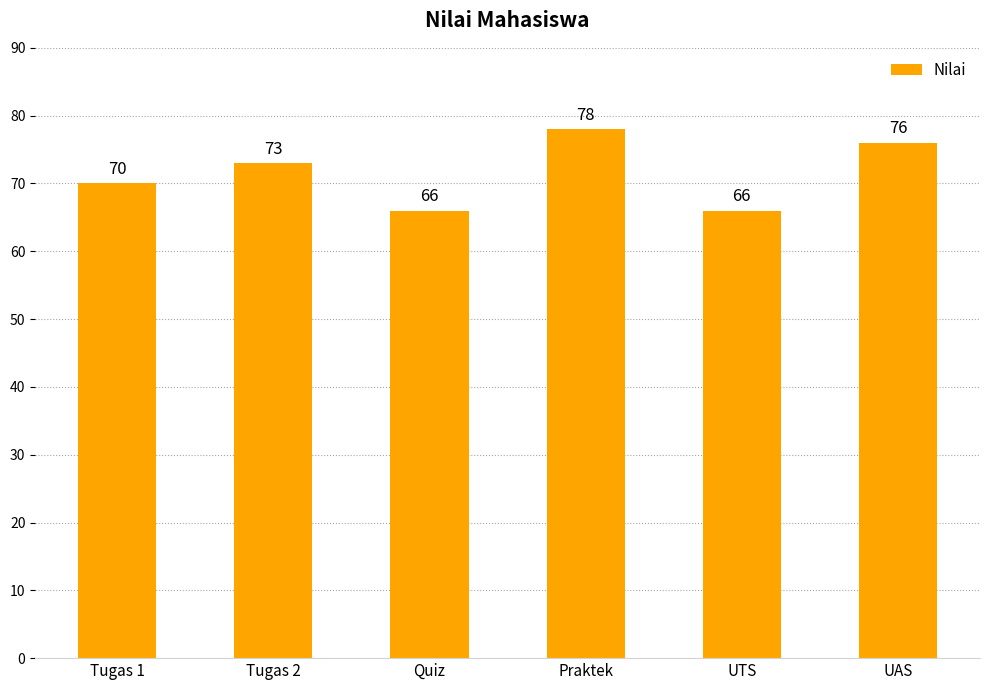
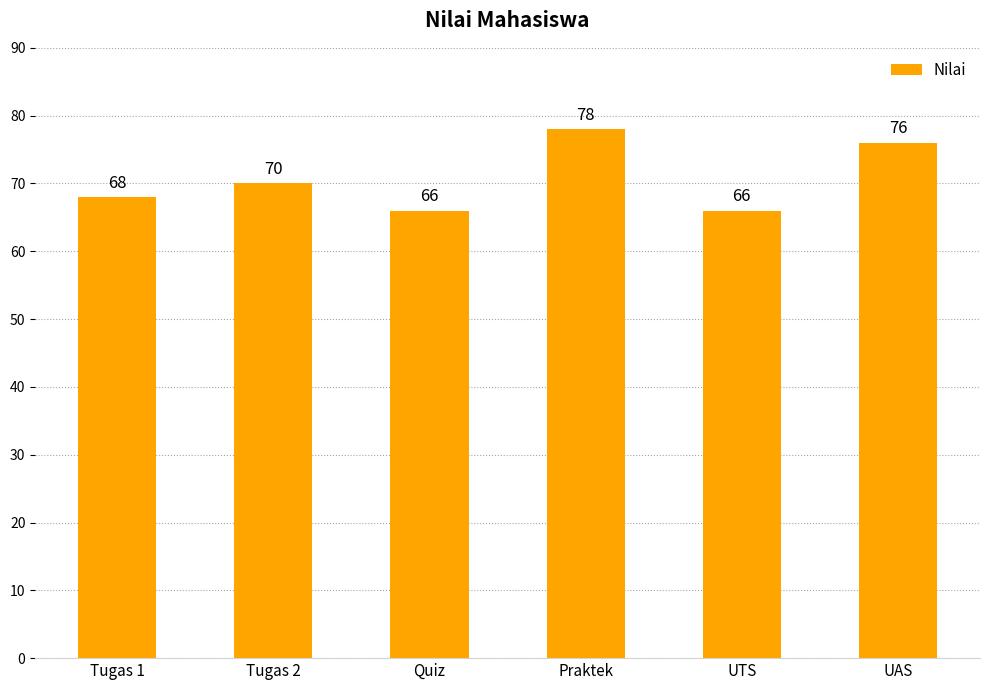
Tugas 1: 70 -> 68
Tugas 2: 73 -> 70
